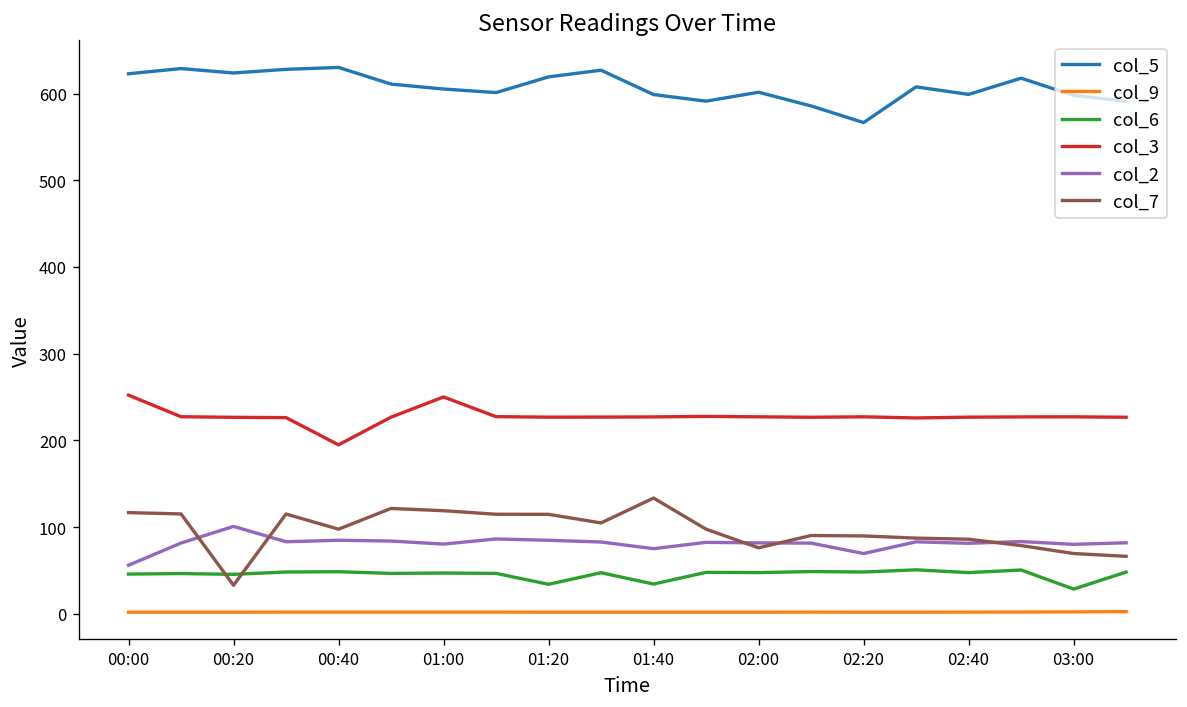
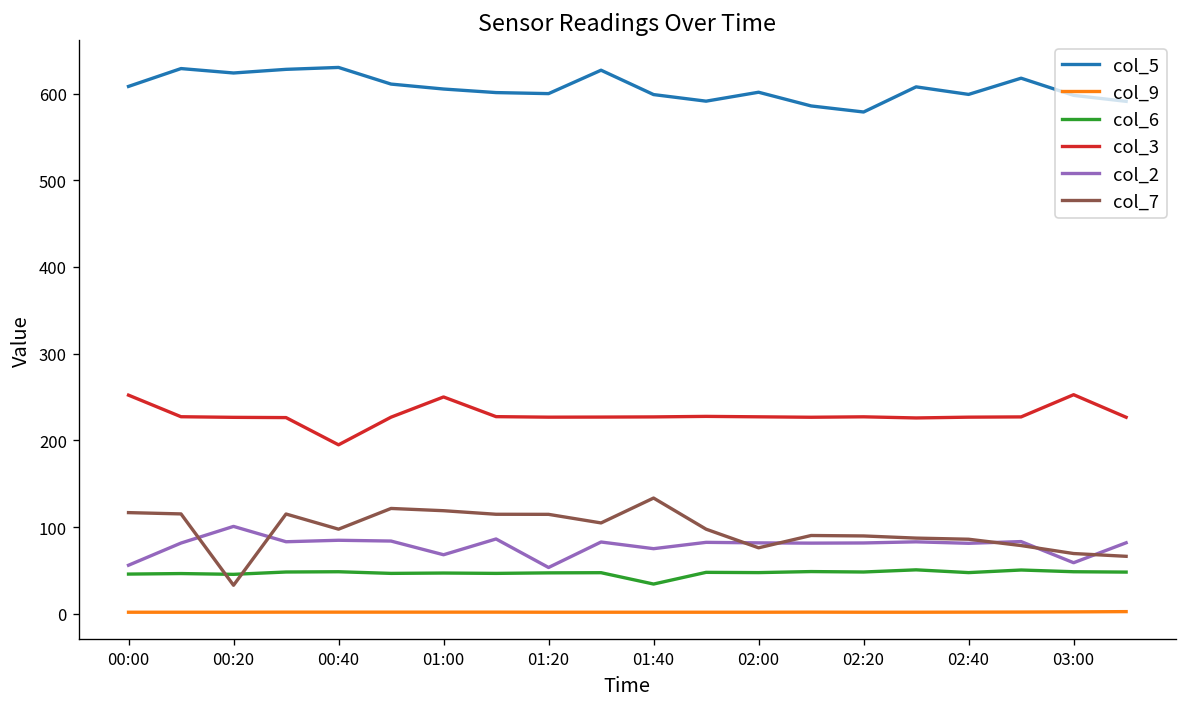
col_5, 00:00: 620 -> 610
col_2, 01:00: 80 -> 70
col_5, 01:20: 620 -> 600
col_6, 01:20: 30 -> 50
col_2, 01:20: 80 -> 50
col_5, 02:20: 570 -> 580
col_2, 02:20: 70 -> 80
col_6, 03:00: 30 -> 50
col_3, 03:00: 230 -> 250
col_2, 03:00: 80 -> 60
